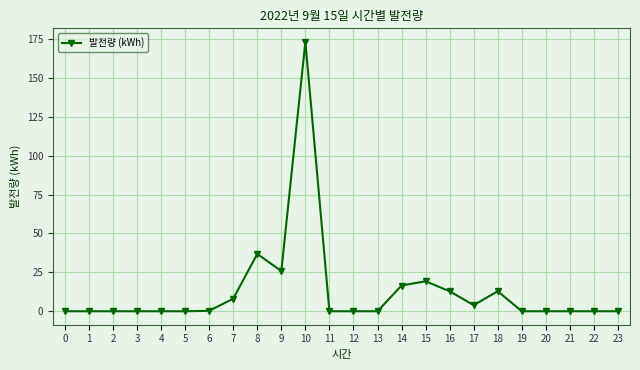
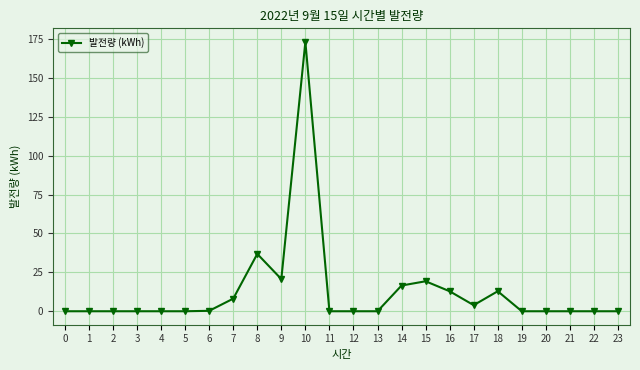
9: 26 -> 21
